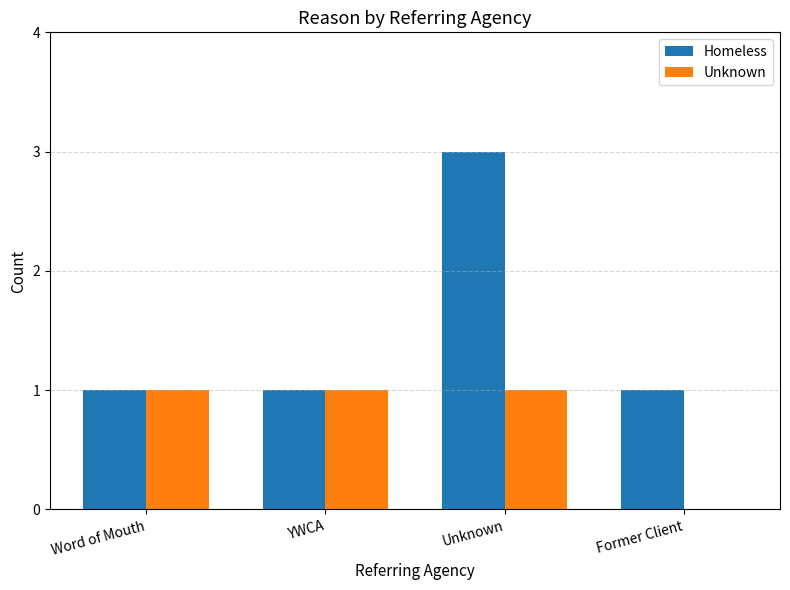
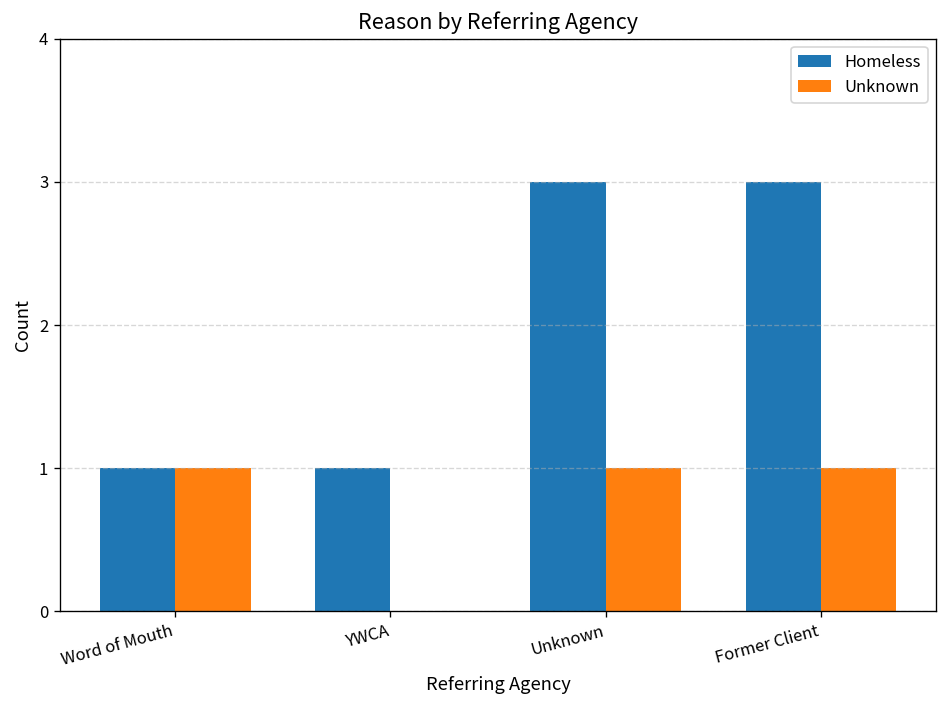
Unknown, YWCA: 1 -> 0
Homeless, Former Client: 1 -> 3
Unknown, Former Client: 0 -> 1
